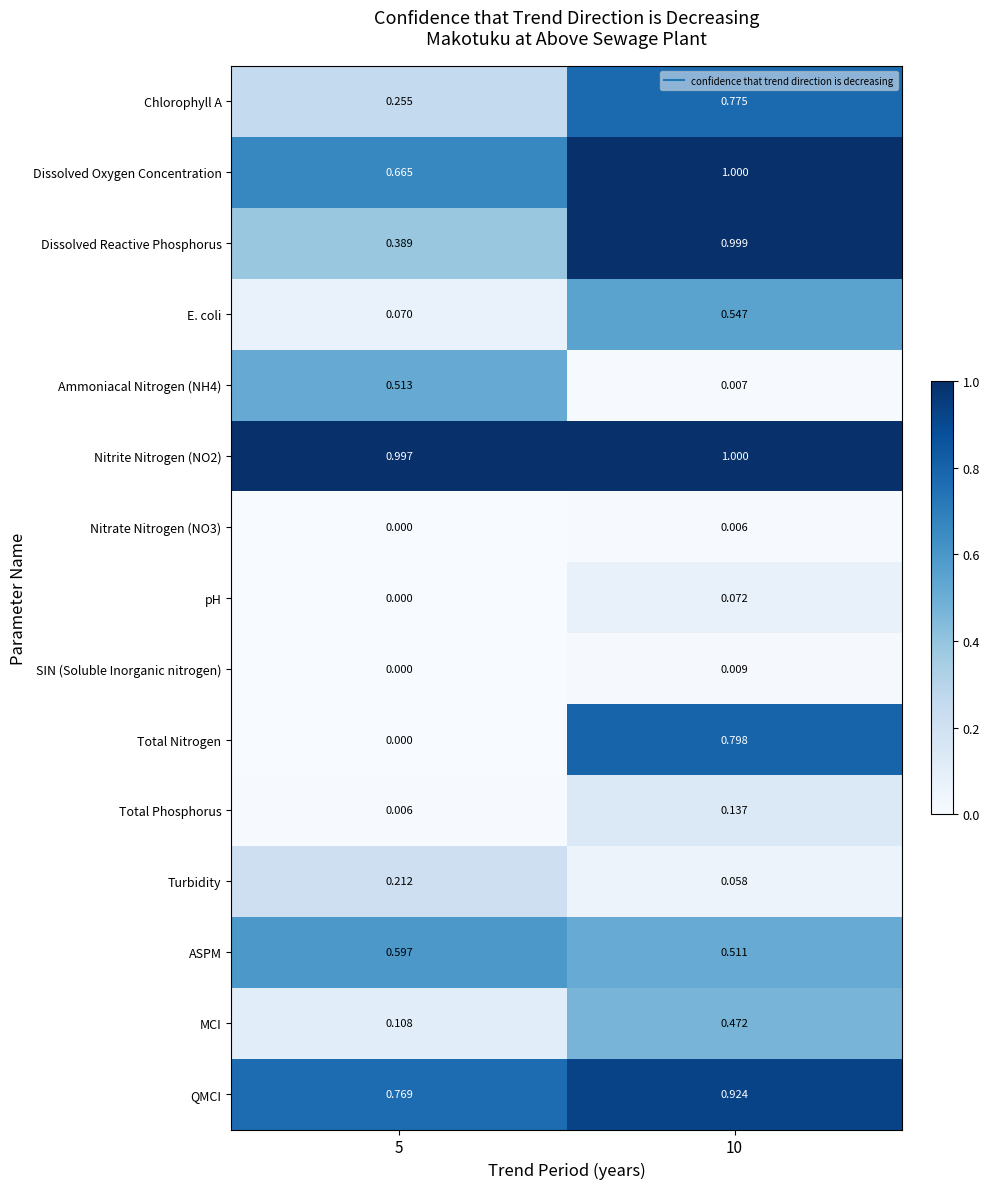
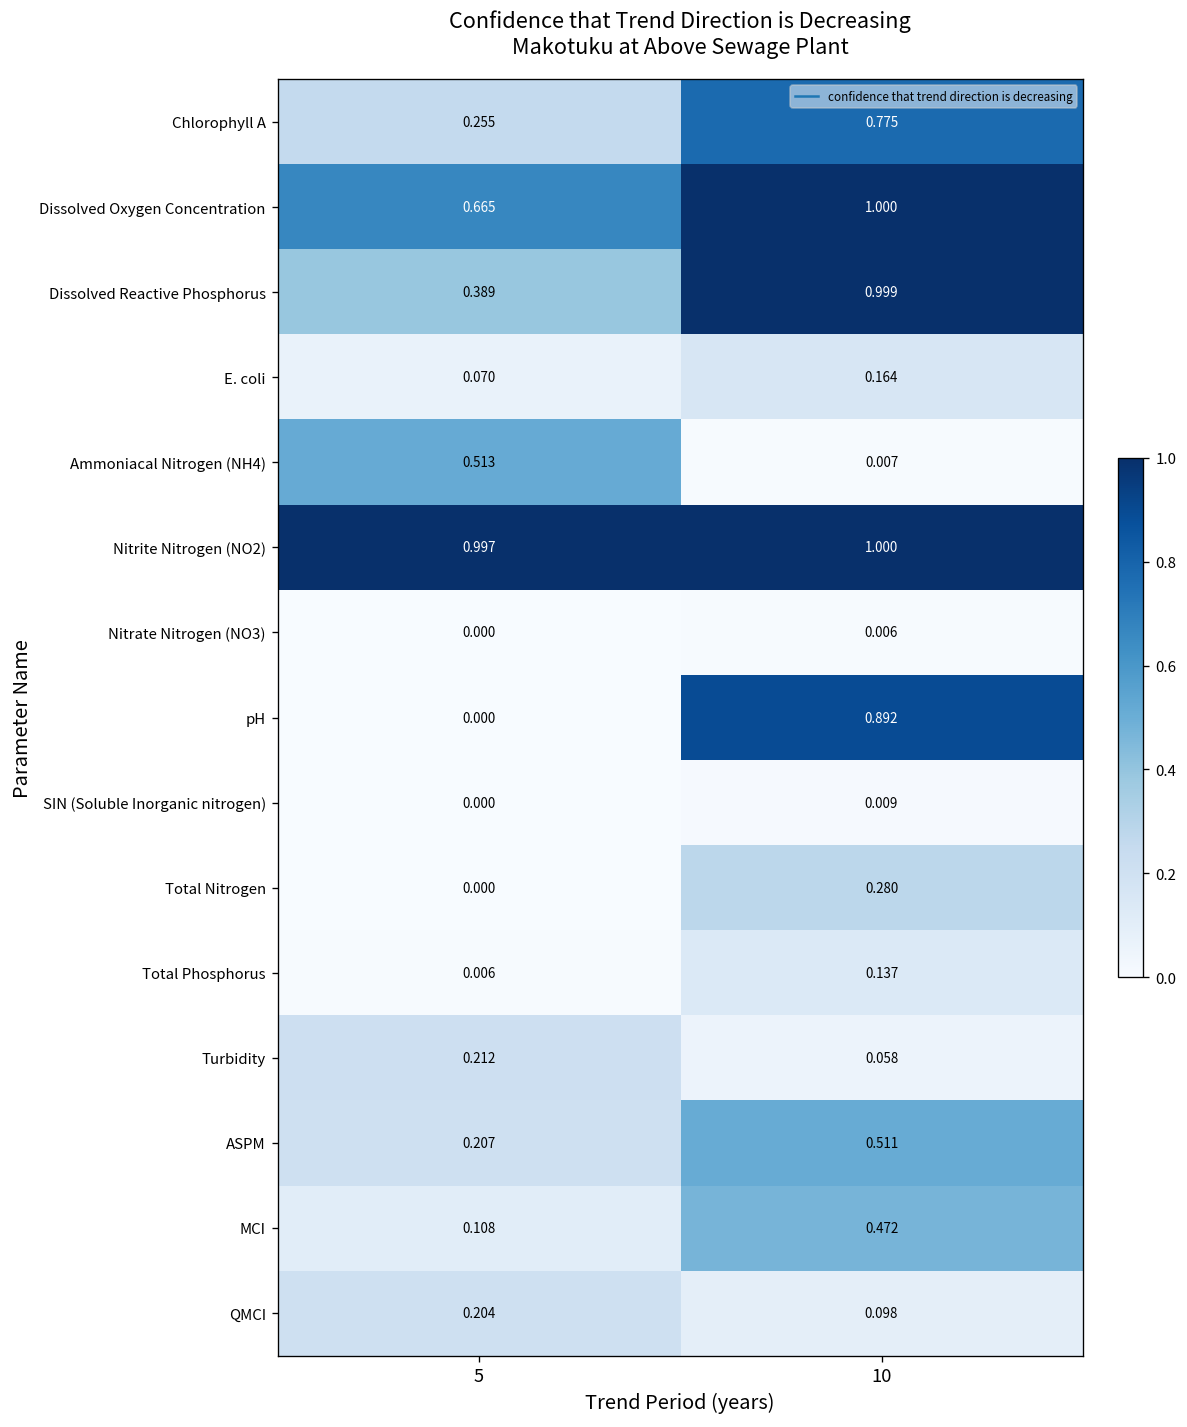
E. coli, 10: 0.547 -> 0.164
pH, 10: 0.072 -> 0.892
Total Nitrogen, 10: 0.798 -> 0.280
ASPM, 5: 0.597 -> 0.207
QMCI, 5: 0.769 -> 0.204
QMCI, 10: 0.924 -> 0.098
